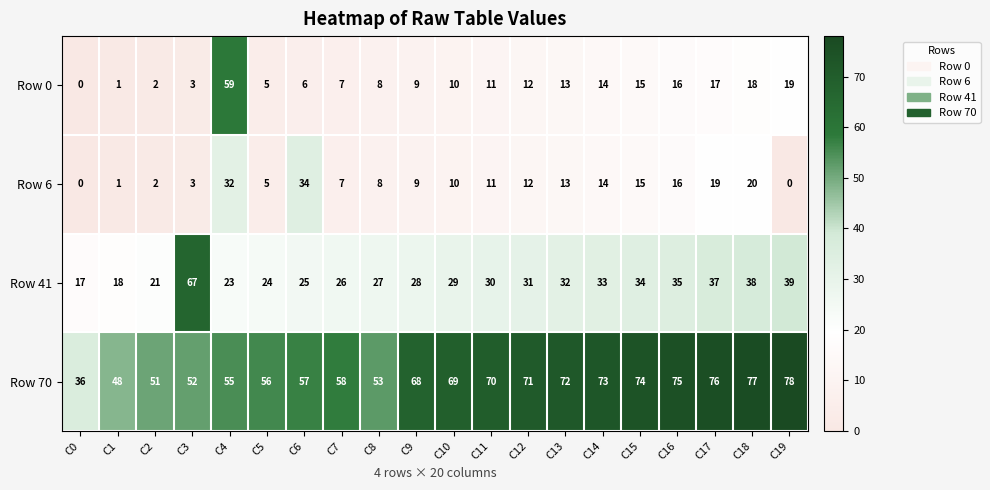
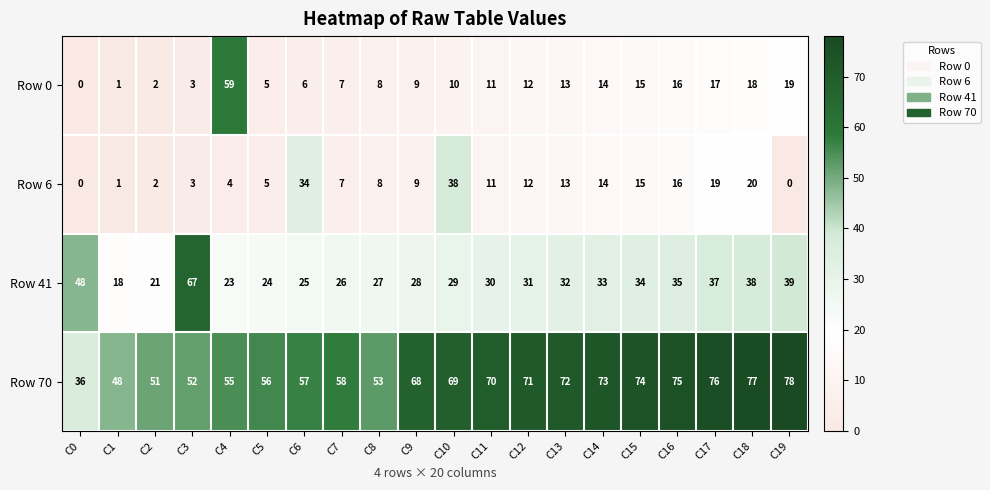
Row 6, C4: 32 -> 4
Row 6, C10: 10 -> 38
Row 41, C0: 17 -> 48
